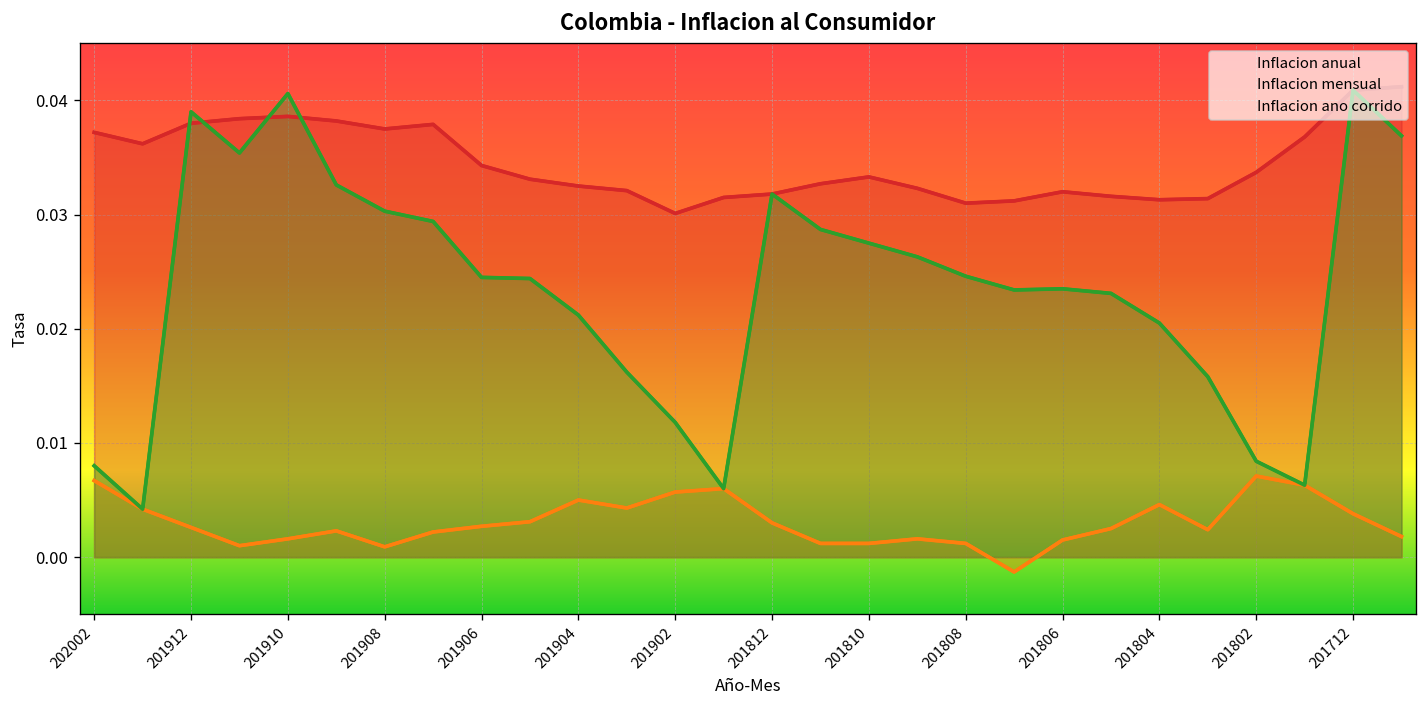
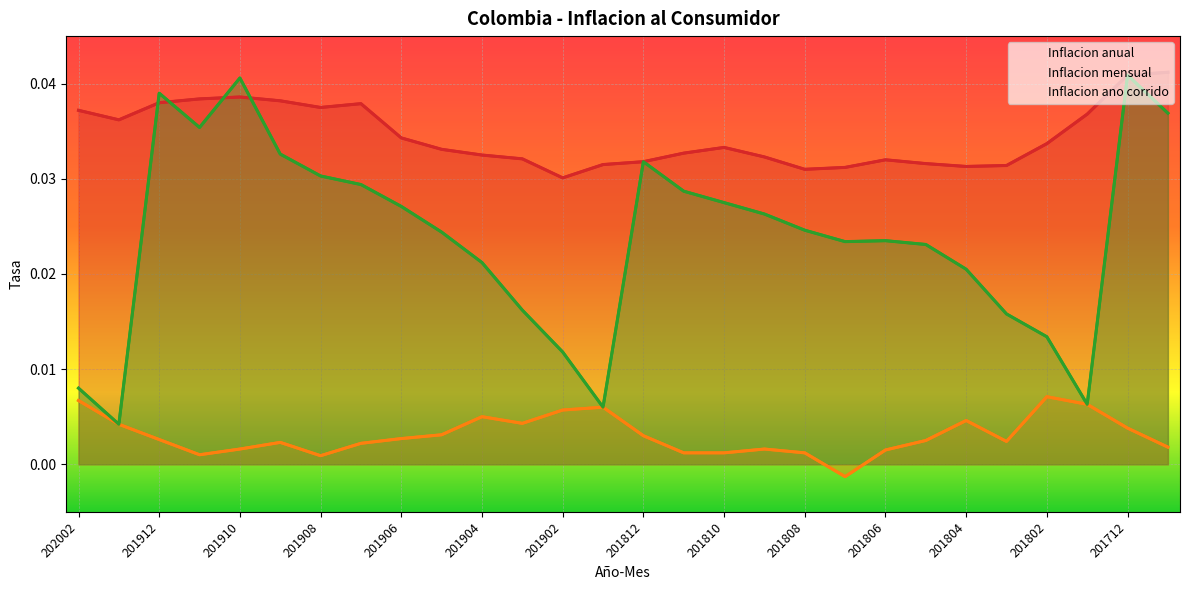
Inflacion ano corrido, 201906: 0.025 -> 0.027
Inflacion ano corrido, 201802: 0.008 -> 0.013
